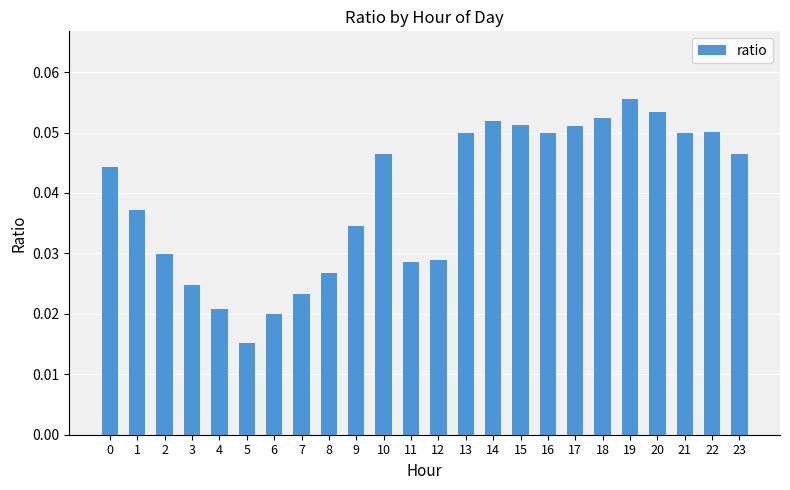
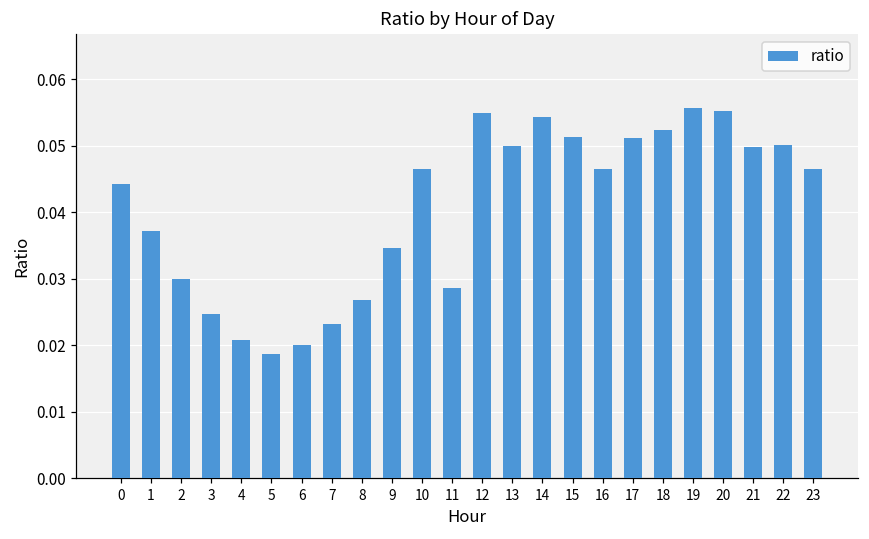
5: 0.015 -> 0.019
12: 0.029 -> 0.055
14: 0.052 -> 0.054
16: 0.050 -> 0.047
20: 0.053 -> 0.055
